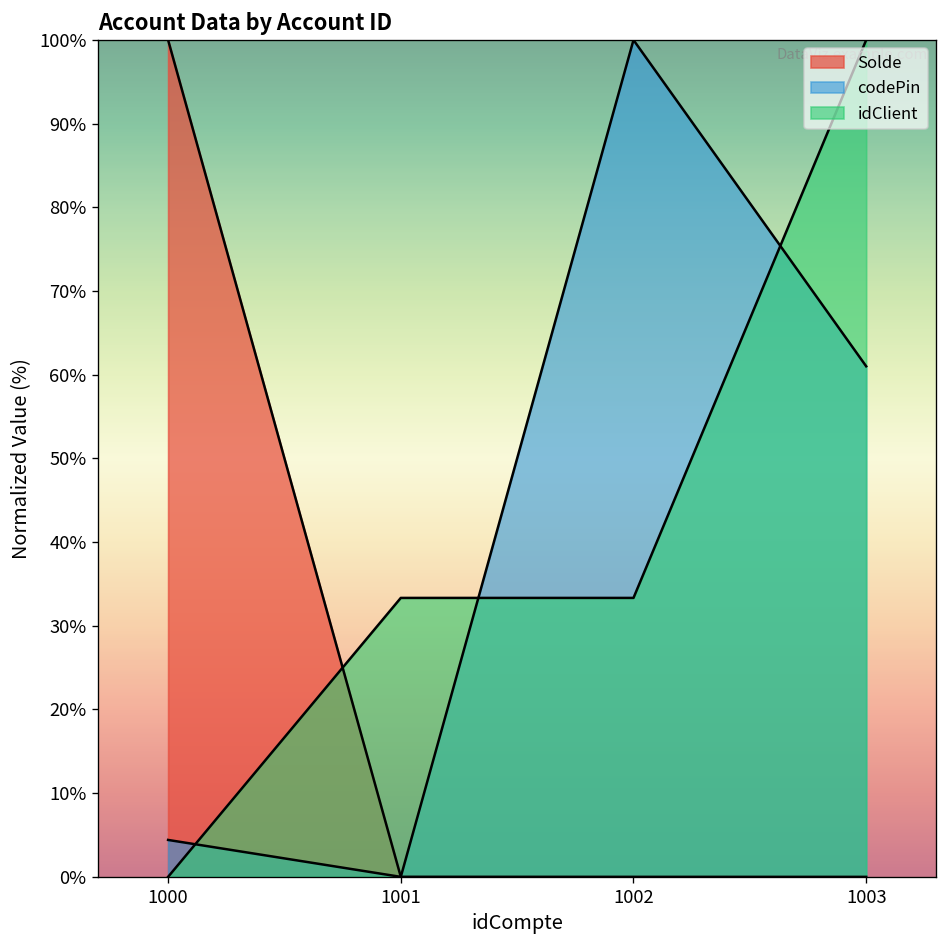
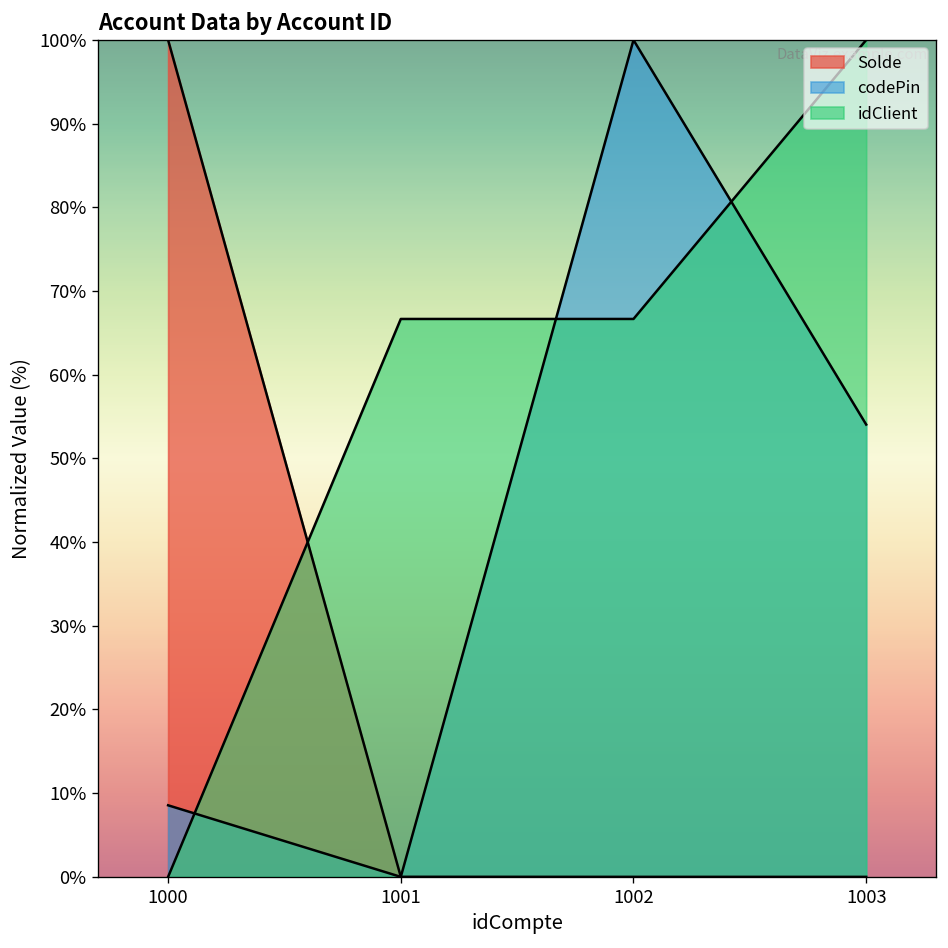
codePin, 1000: 4% -> 9%
idClient, 1001: 33% -> 67%
idClient, 1002: 33% -> 67%
codePin, 1003: 61% -> 54%
